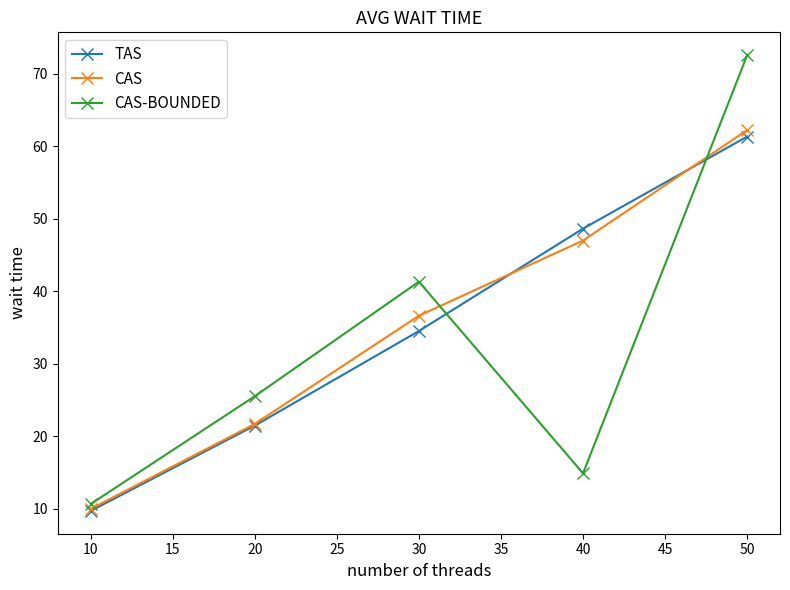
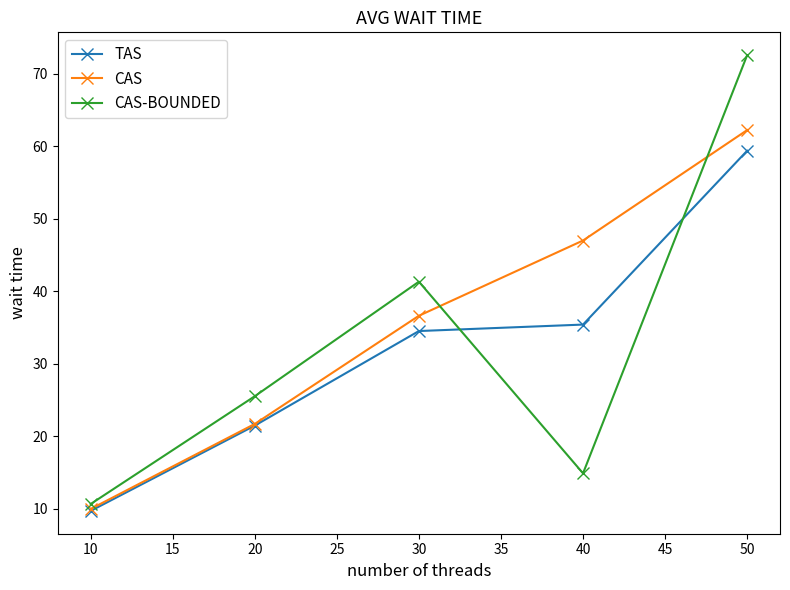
TAS, 40: 49 -> 35
TAS, 50: 61 -> 59
